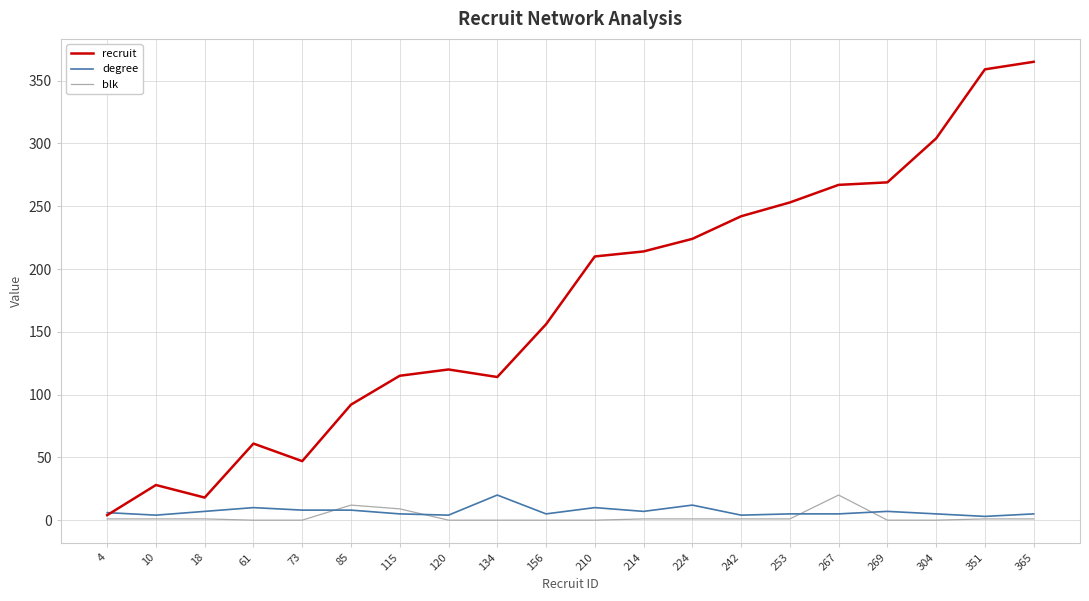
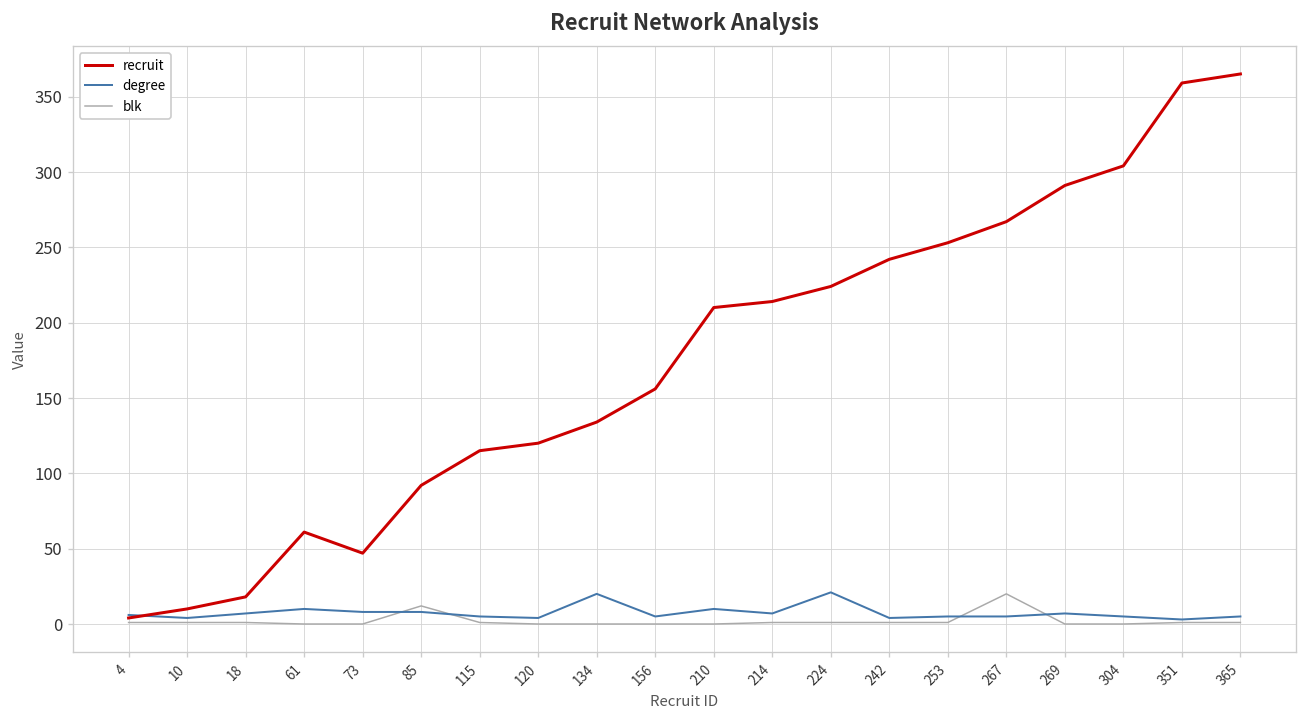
recruit, 10: 28 -> 10
blk, 115: 9 -> 1
recruit, 134: 114 -> 134
degree, 224: 12 -> 21
recruit, 269: 269 -> 291
